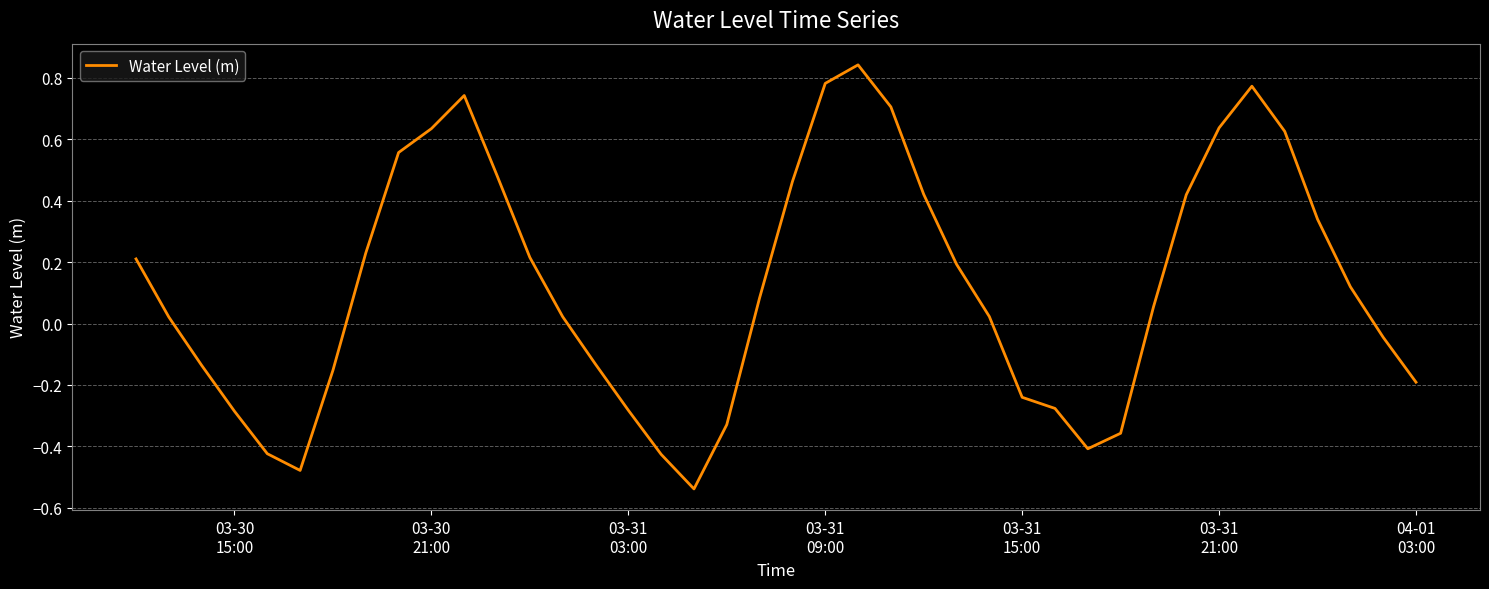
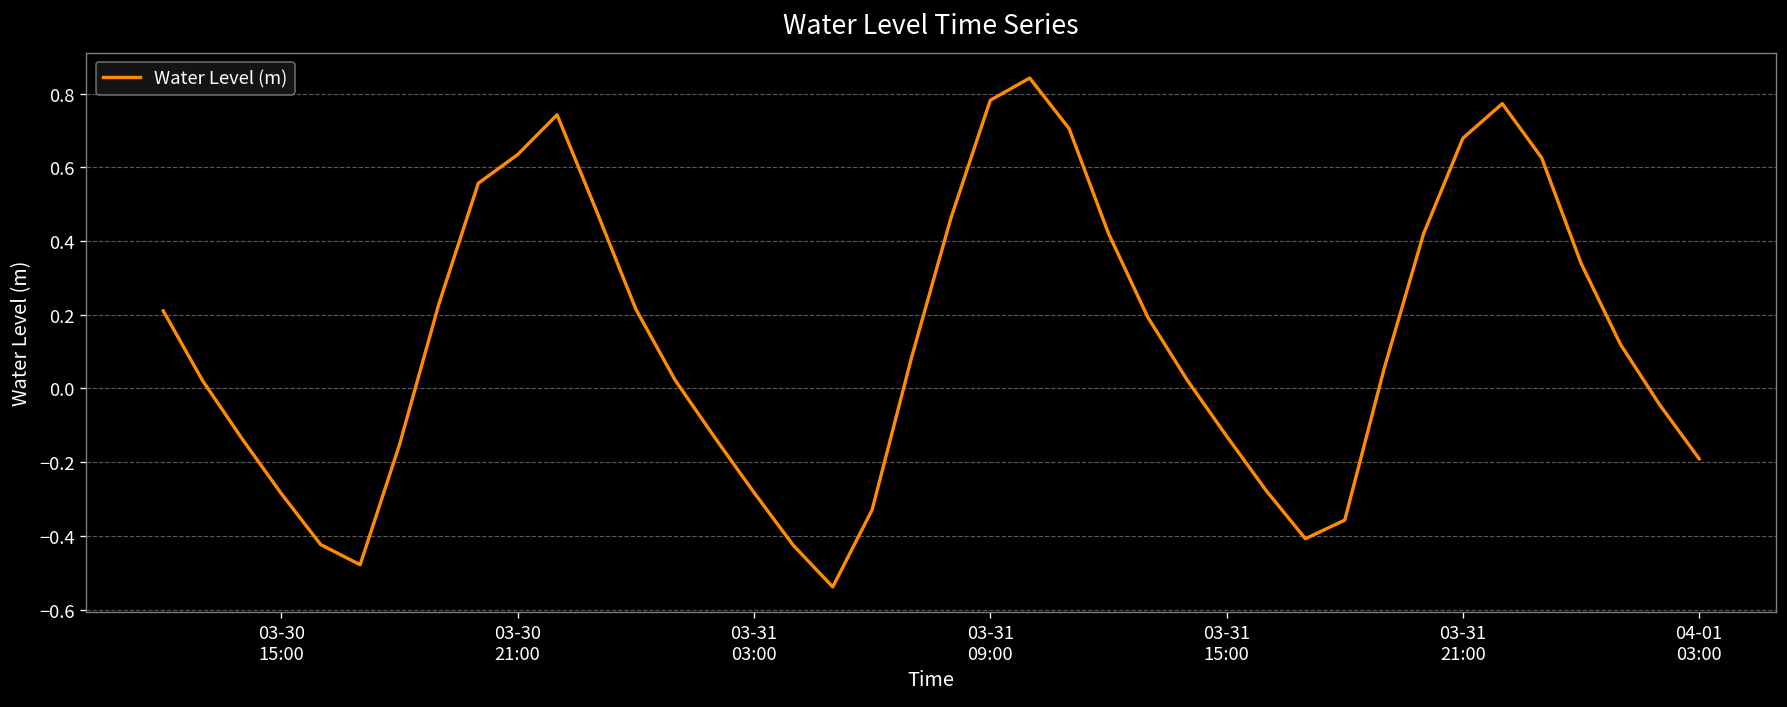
03-31 15:00: -0.24 -> -0.13
03-31 21:00: 0.64 -> 0.68
